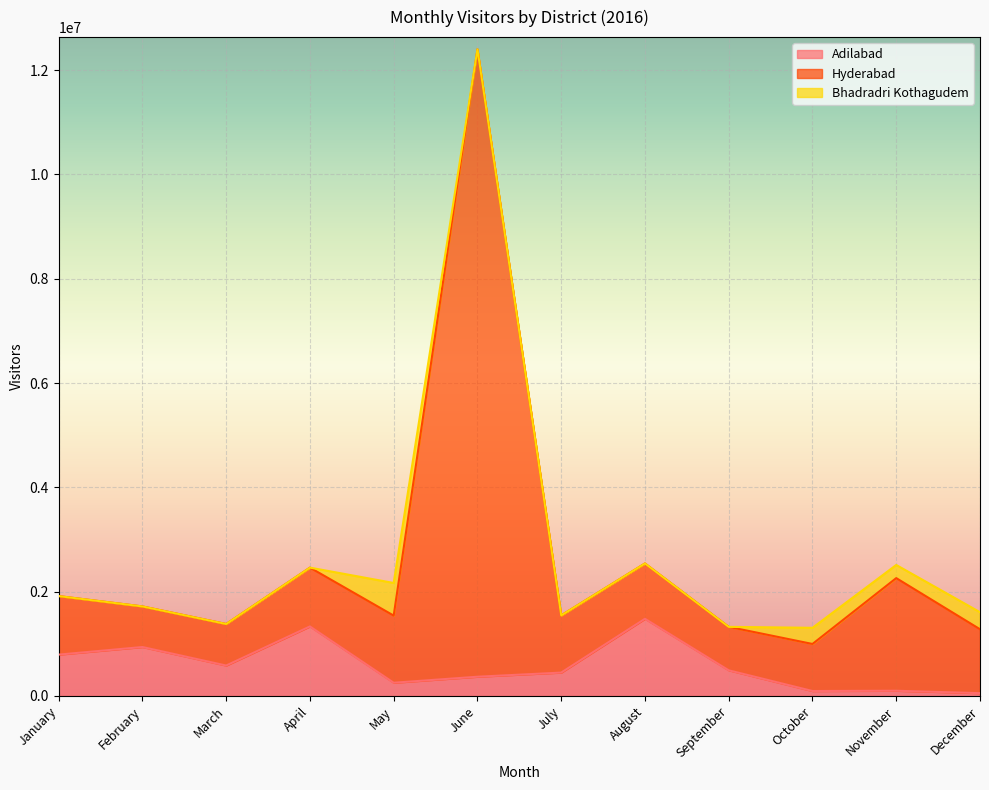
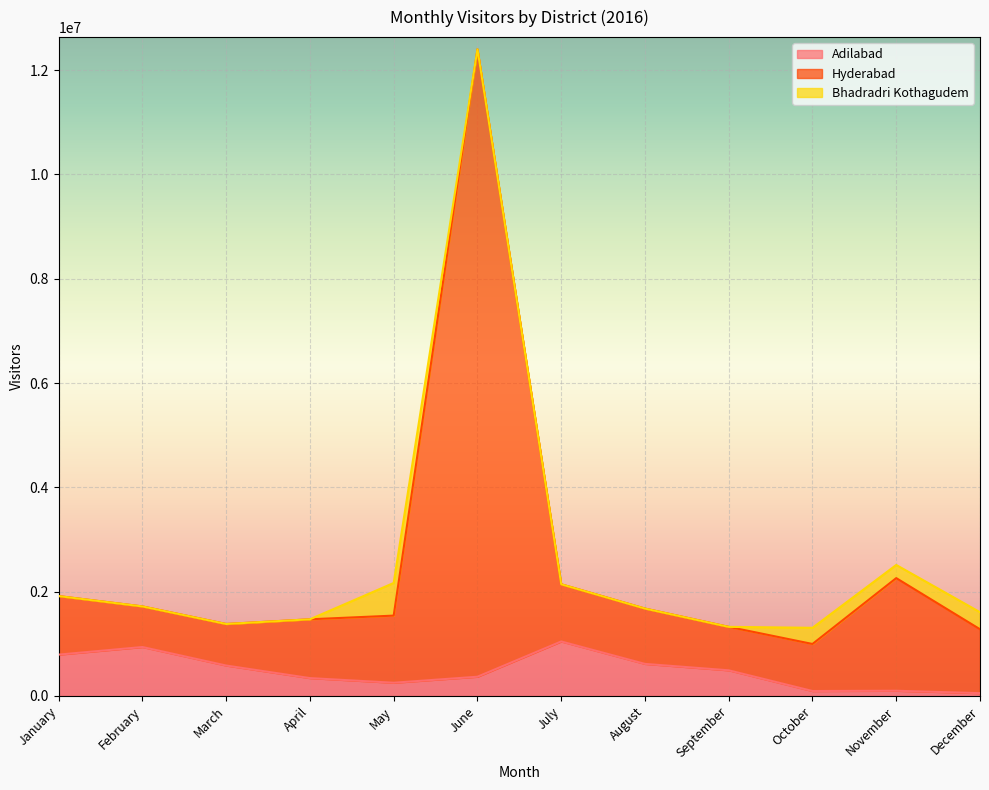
Adilabad, April: 1300000 -> 300000
Adilabad, July: 400000 -> 1000000
Adilabad, August: 1500000 -> 600000
